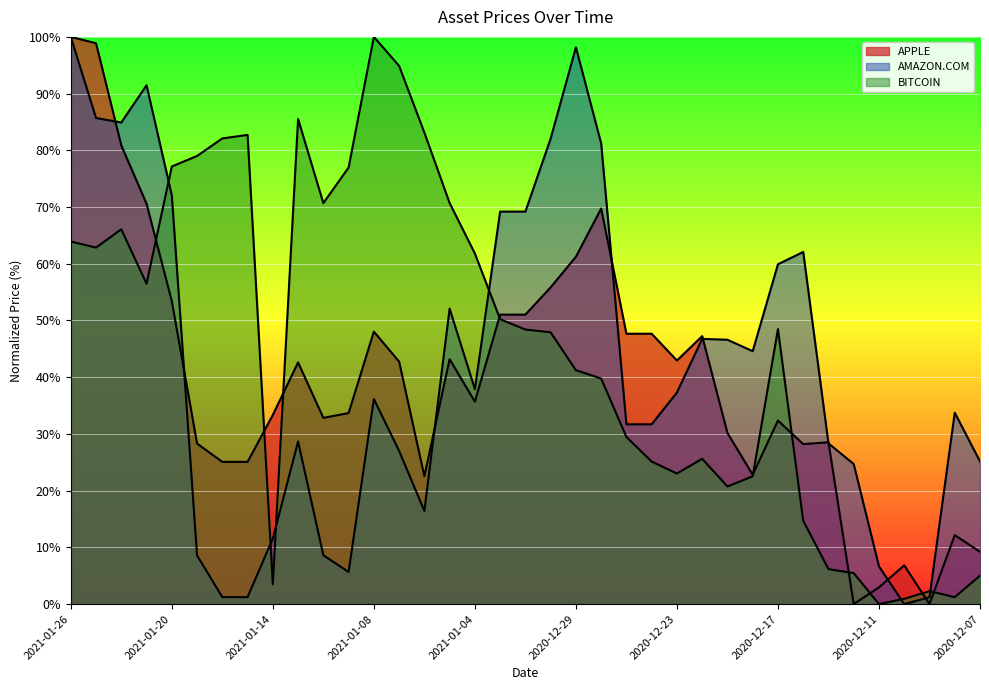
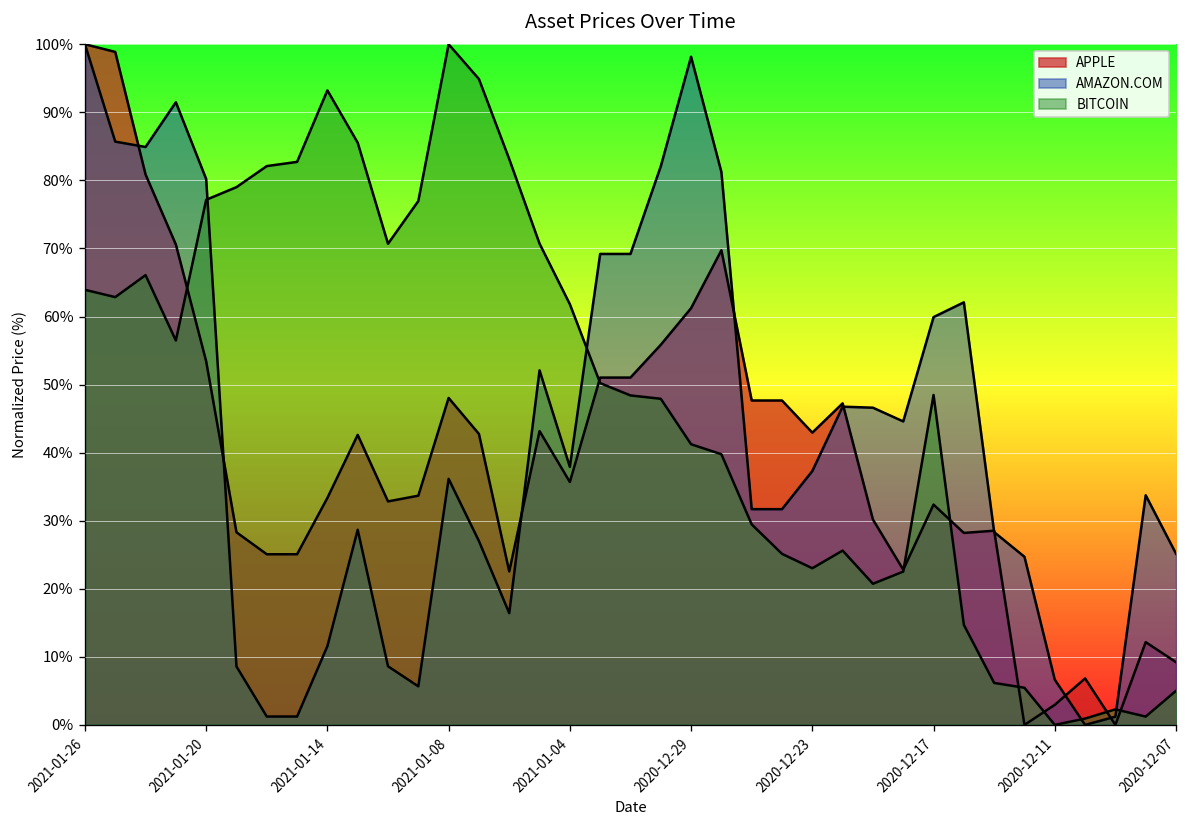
AMAZON.COM, 2021-01-20: 72% -> 80%
BITCOIN, 2021-01-14: 3% -> 93%
